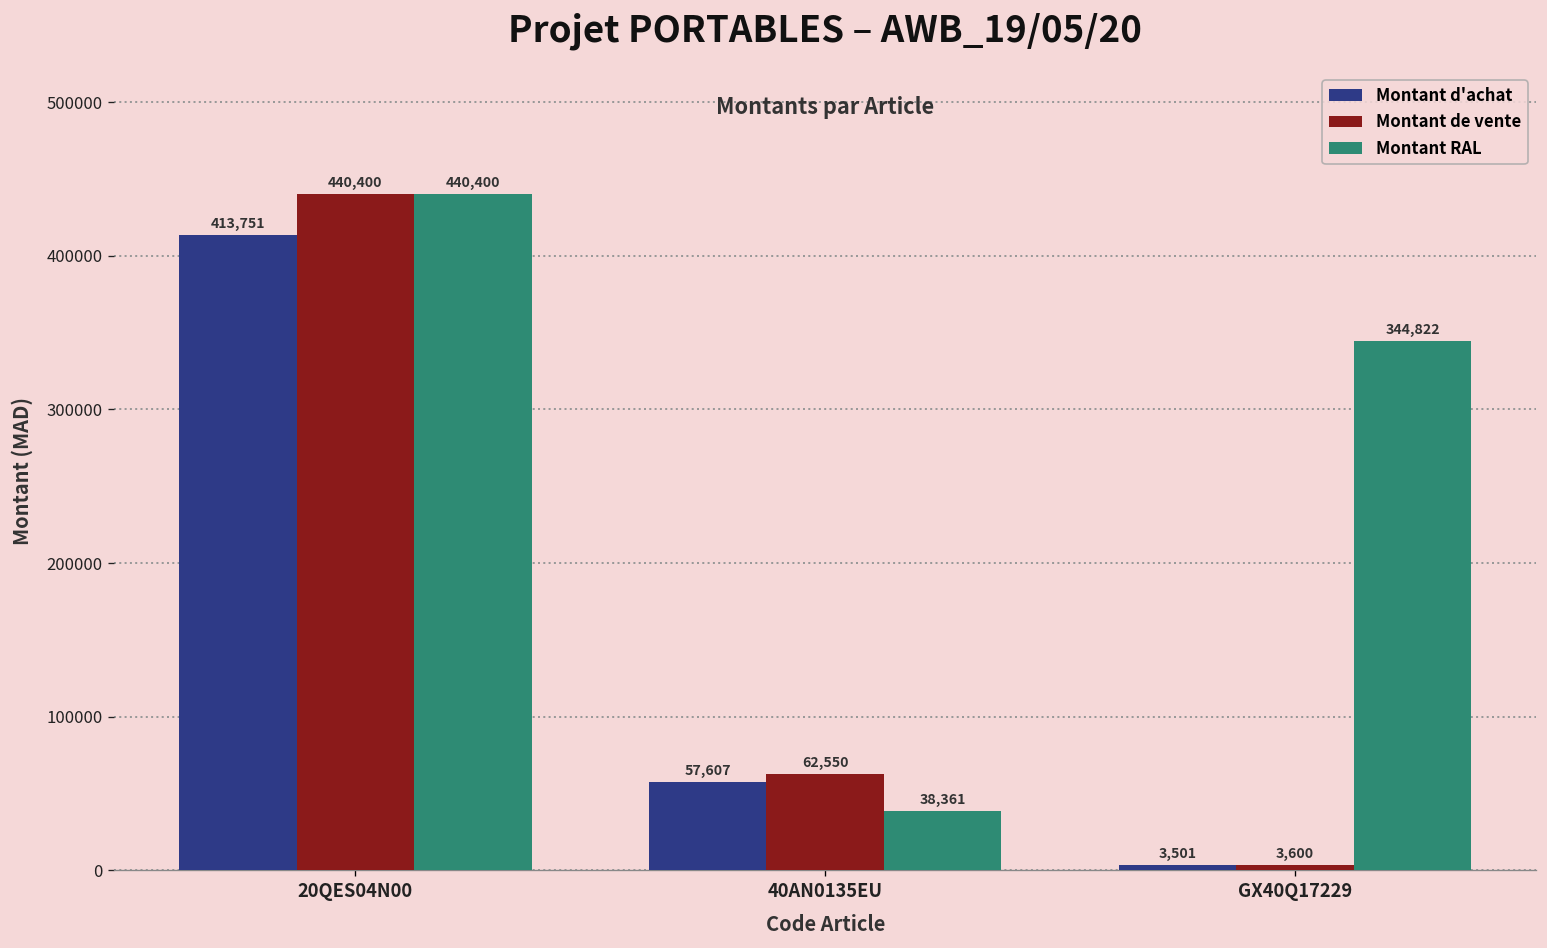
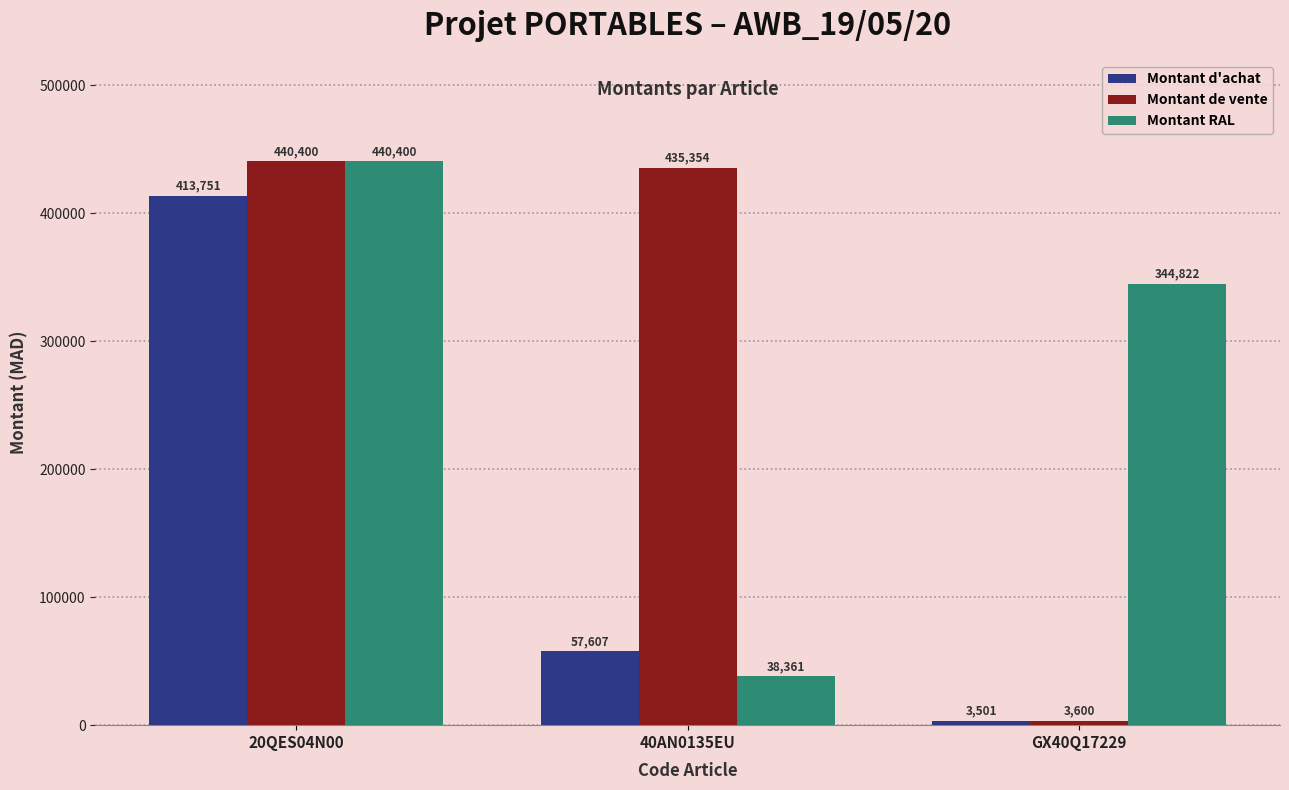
Montant de vente, 40AN0135EU: 62,550 -> 435,354
